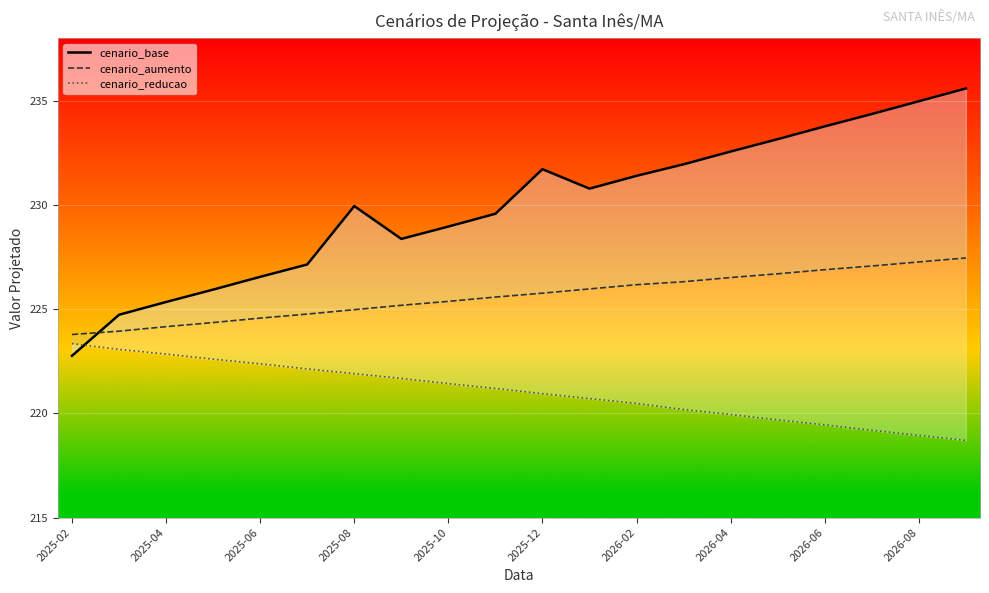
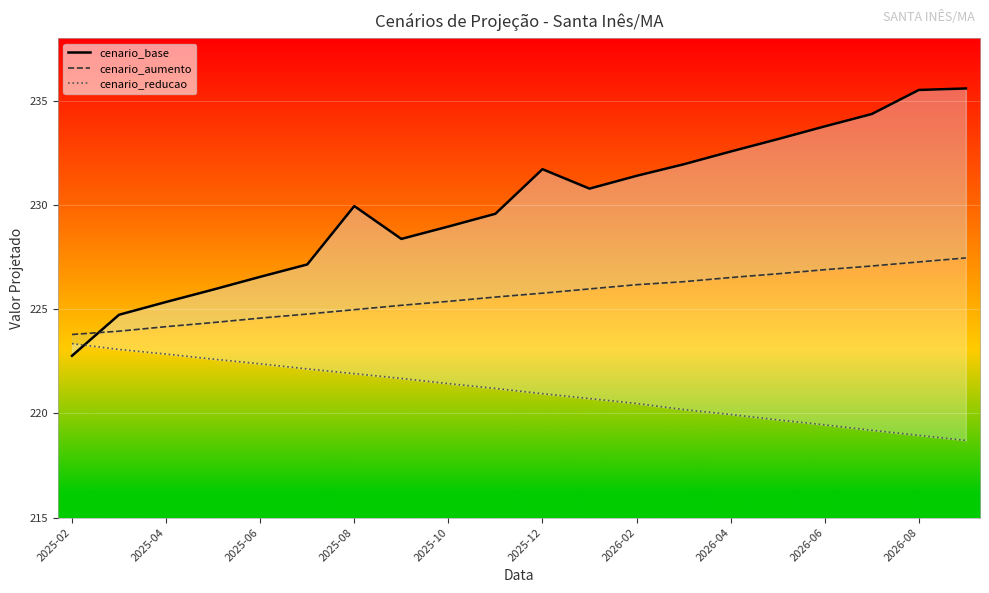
cenario_base, 2026-08: 235.0 -> 235.5
